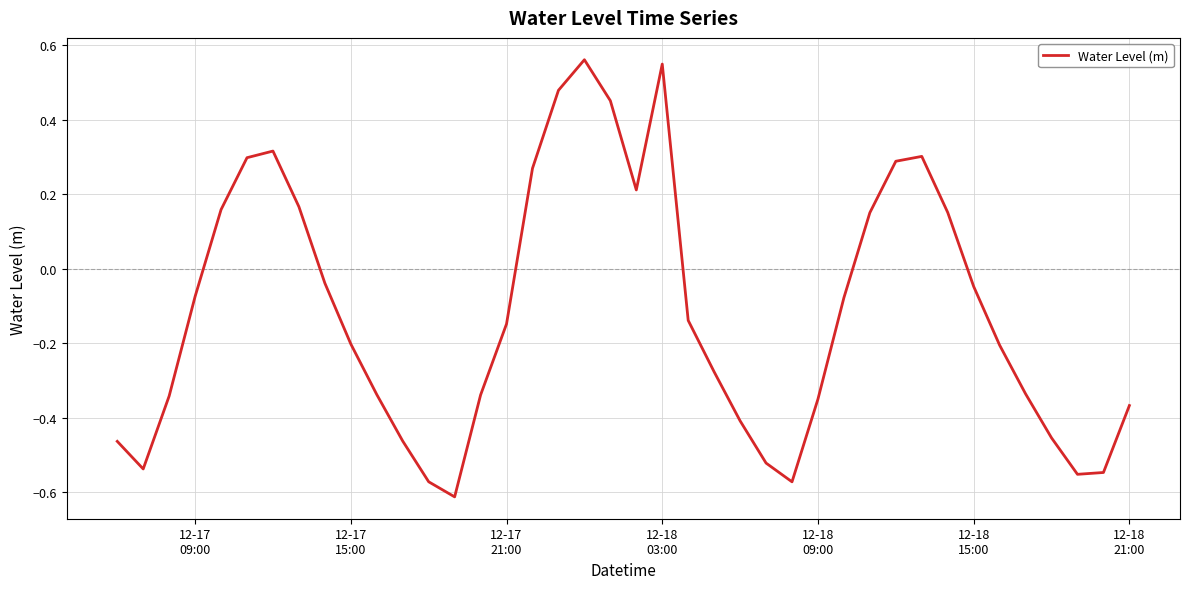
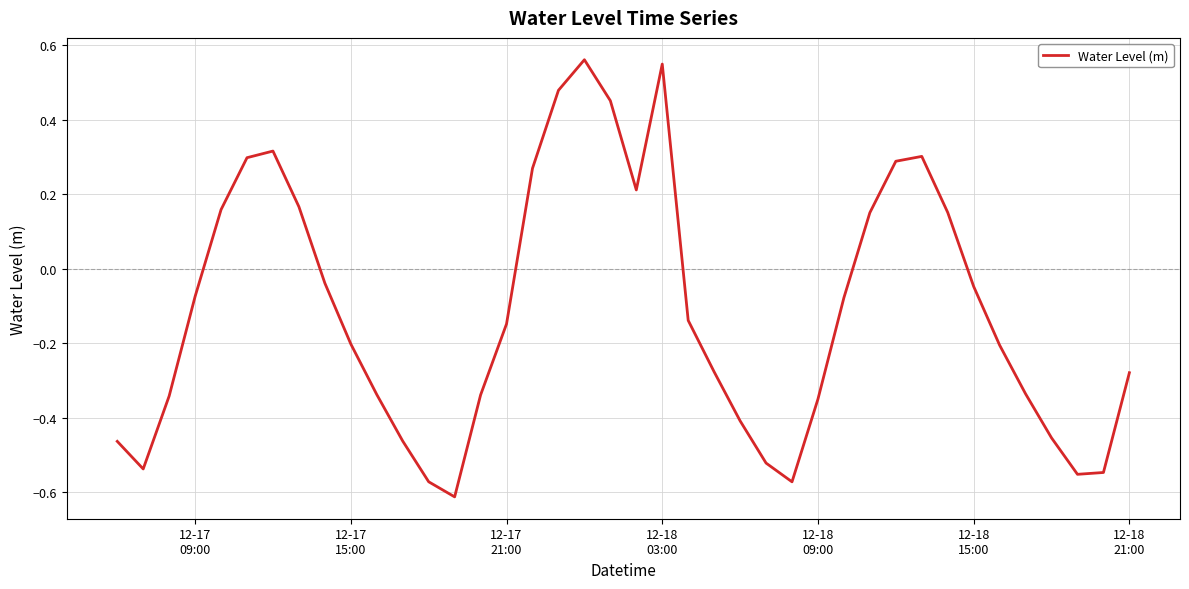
12-18 21:00: -0.37 -> -0.28
